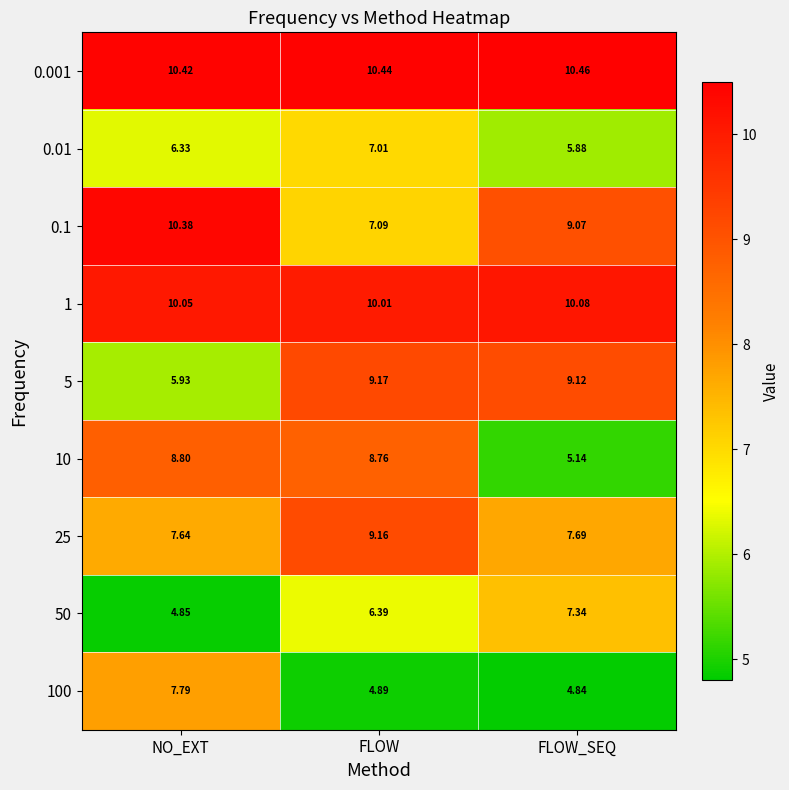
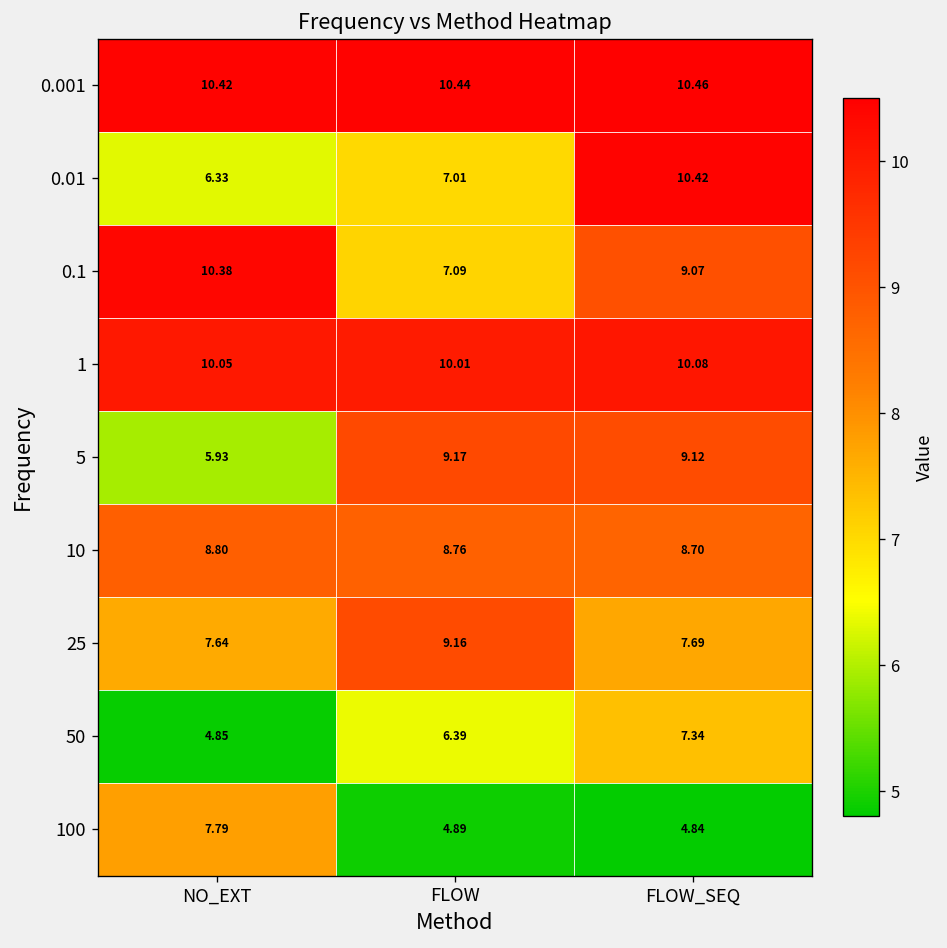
0.01, FLOW_SEQ: 5.88 -> 10.42
10, FLOW_SEQ: 5.14 -> 8.70
